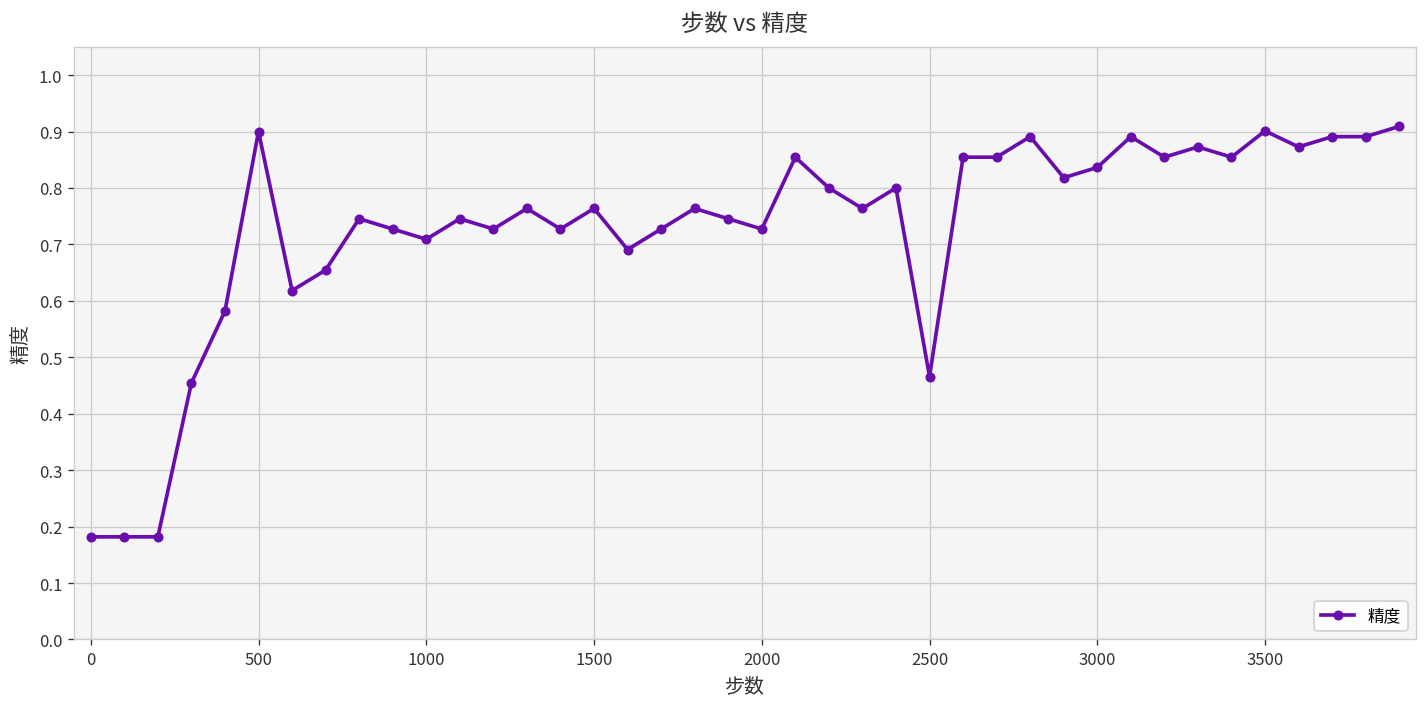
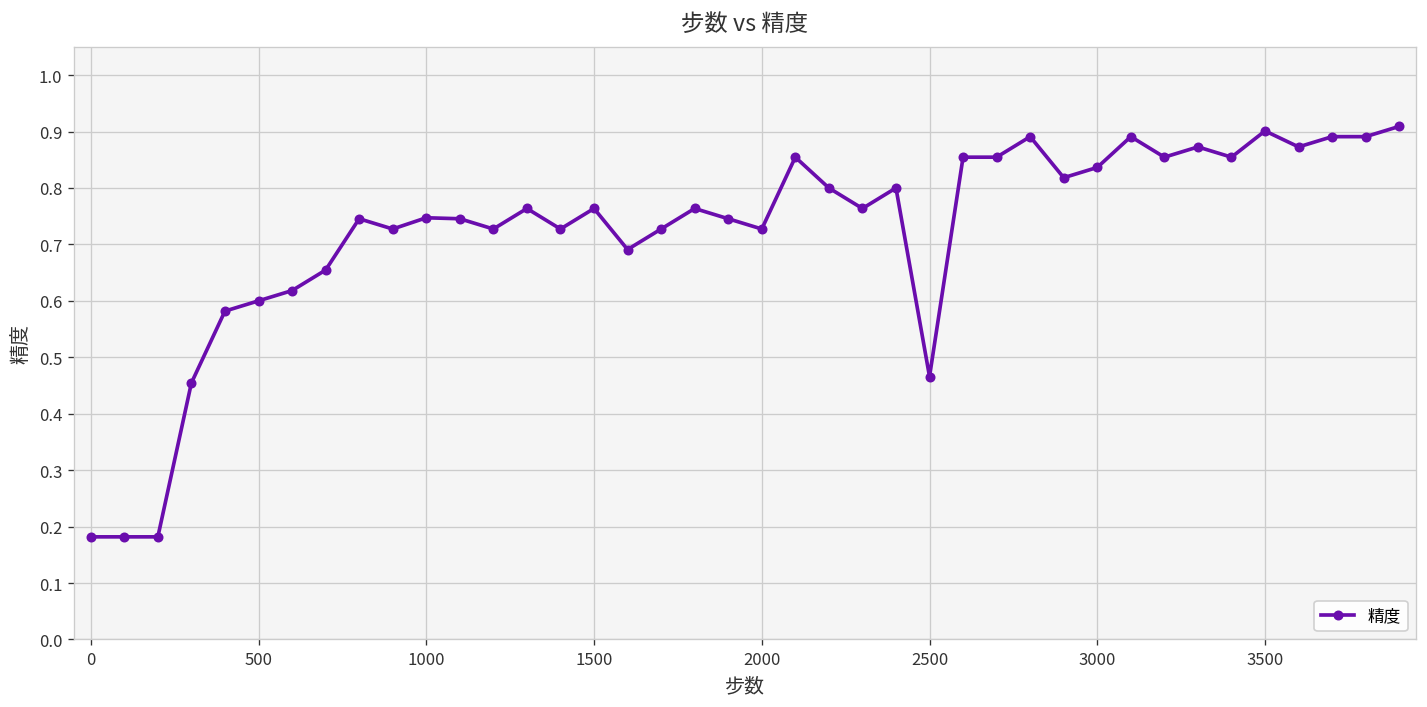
500: 0.9 -> 0.6
1000: 0.71 -> 0.75
